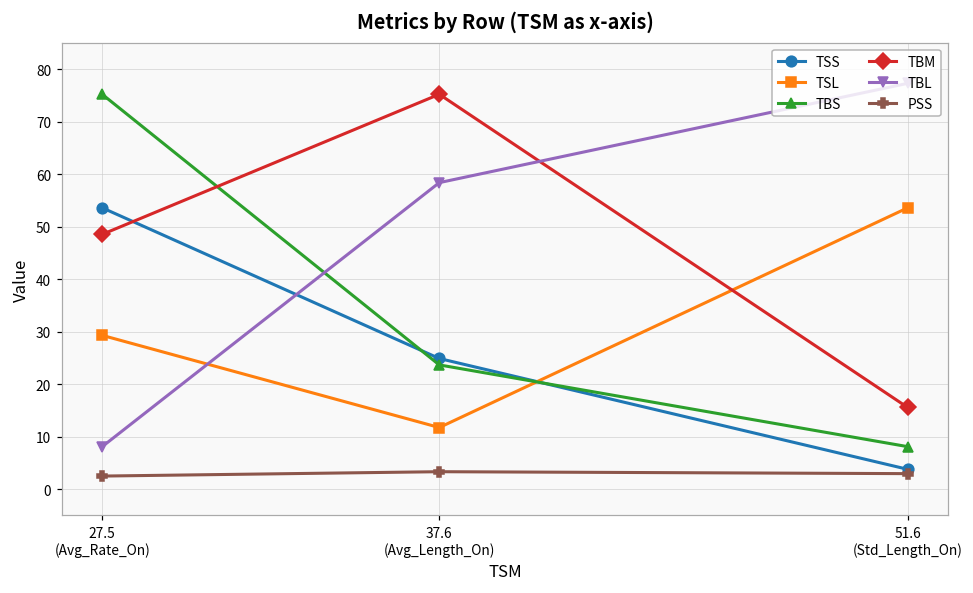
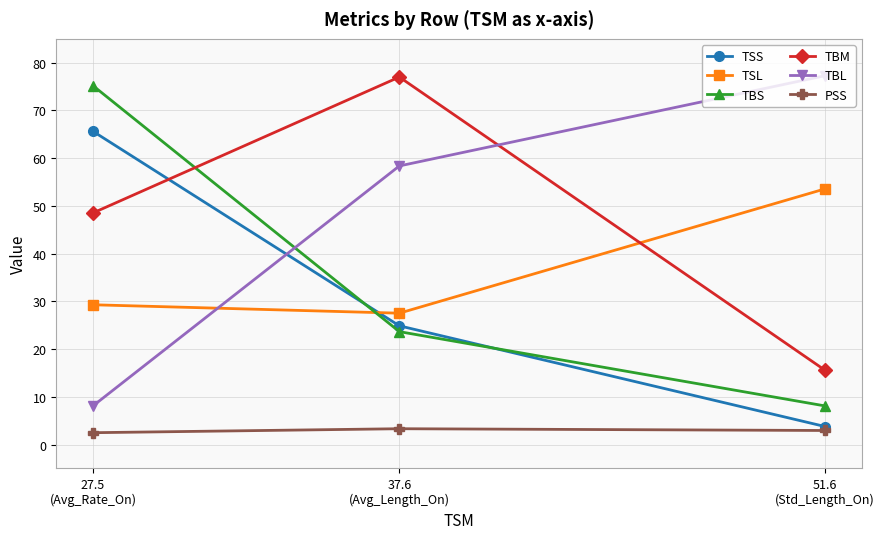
TSS, 27.5 (Avg_Rate_On): 54 -> 66
TSL, 37.6 (Avg_Length_On): 12 -> 28
TBM, 37.6 (Avg_Length_On): 75 -> 77
